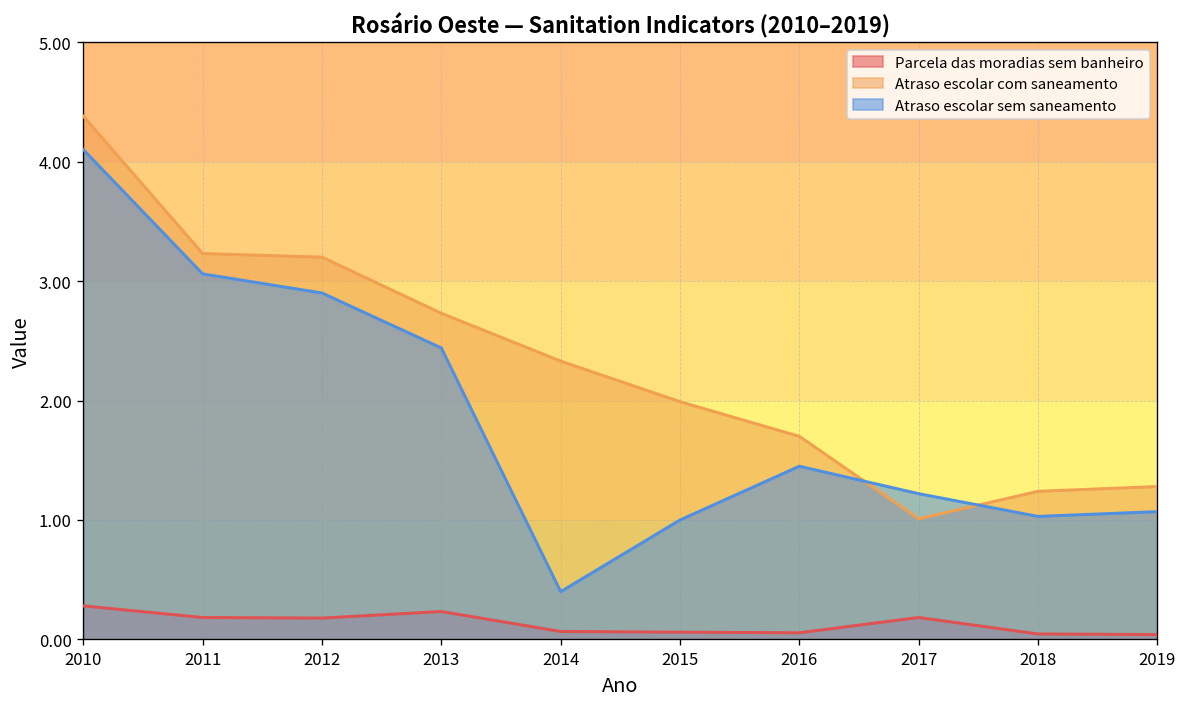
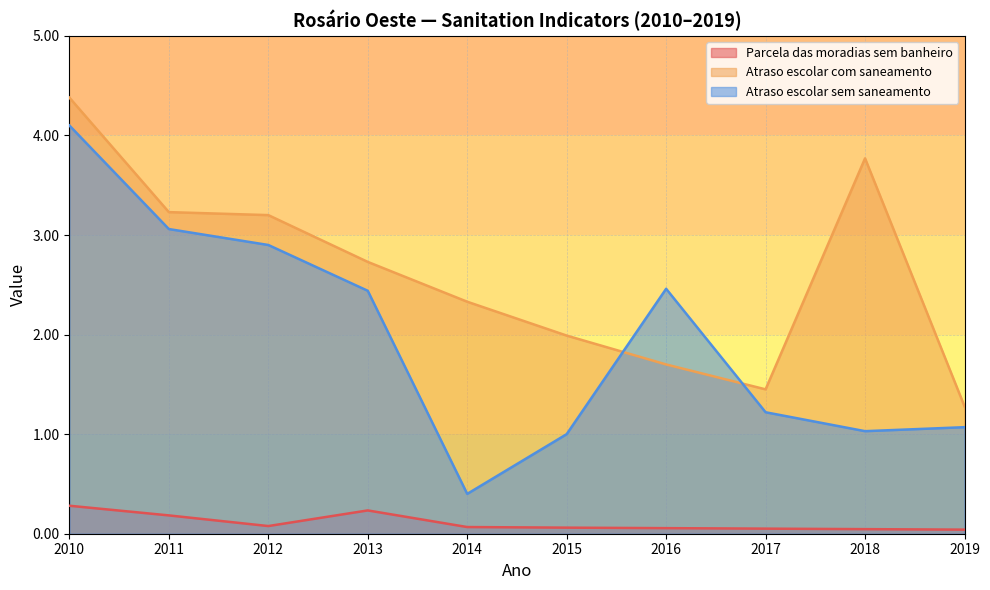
Parcela das moradias sem banheiro, 2012: 0.2 -> 0.1
Atraso escolar sem saneamento, 2016: 1.5 -> 2.5
Parcela das moradias sem banheiro, 2017: 0.2 -> 0.1
Atraso escolar com saneamento, 2017: 1.0 -> 1.5
Atraso escolar com saneamento, 2018: 1.2 -> 3.8
